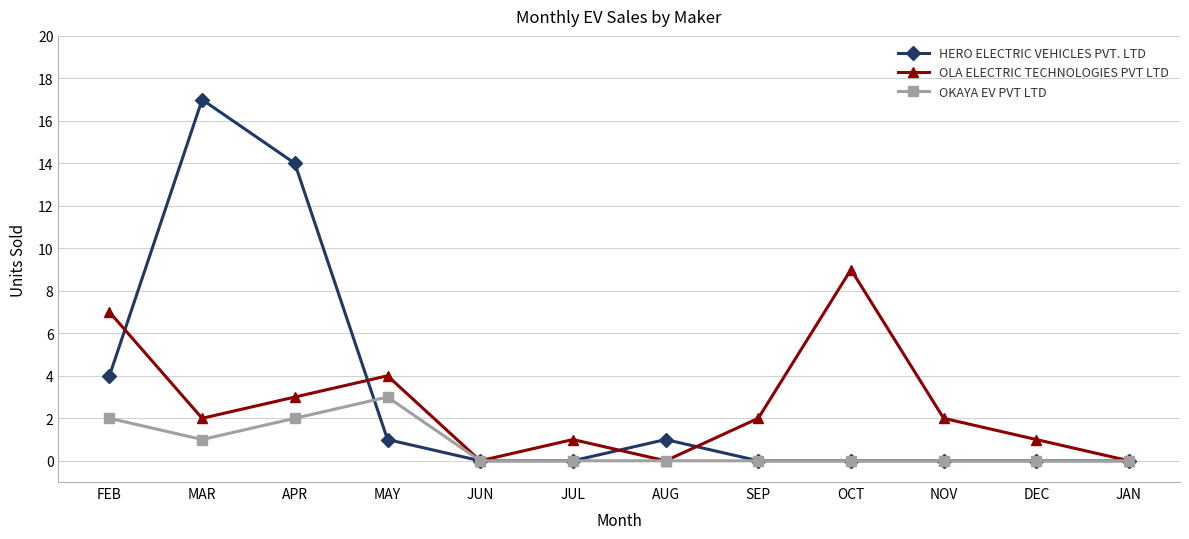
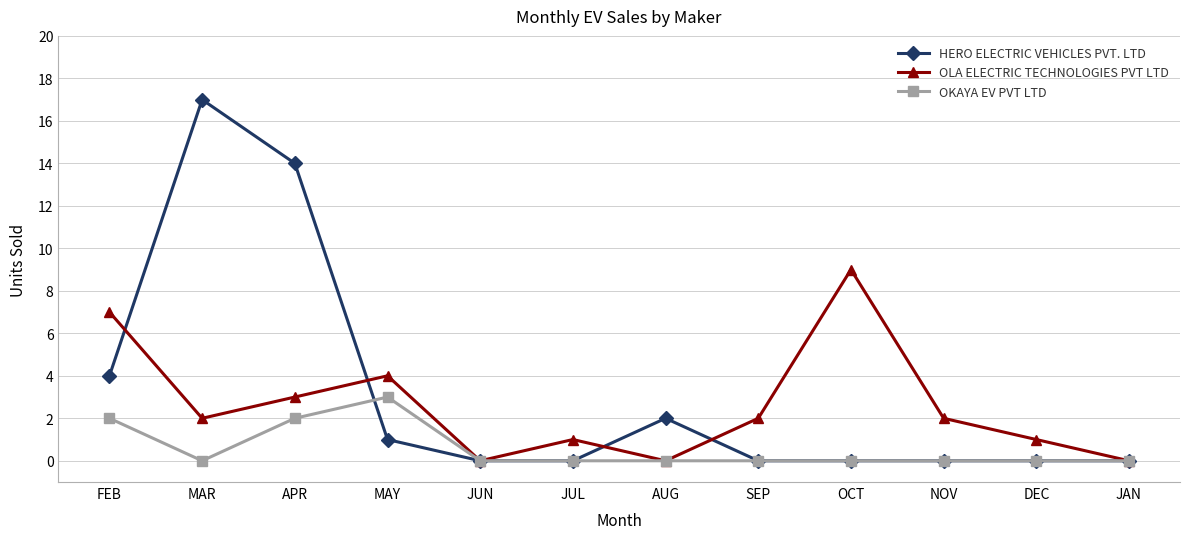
OKAYA EV PVT LTD, MAR: 1 -> 0
HERO ELECTRIC VEHICLES PVT. LTD, AUG: 1 -> 2
